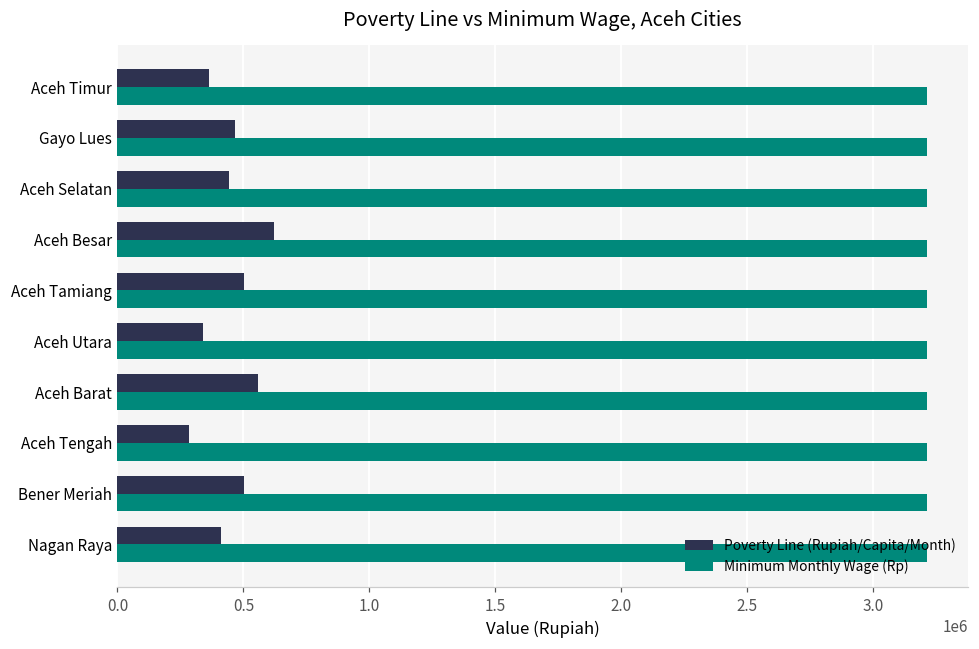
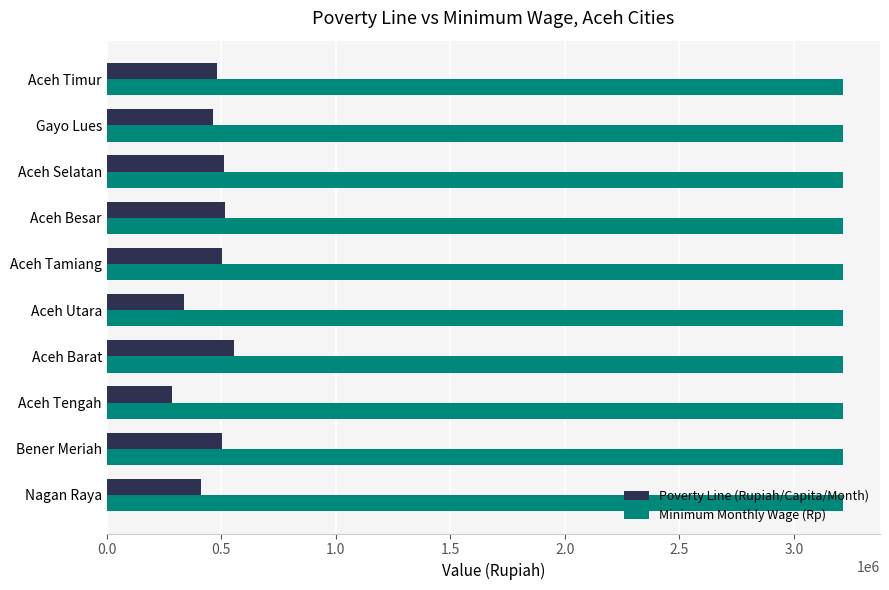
Poverty Line (Rupiah/Capita/Month), Aceh Timur: 360000 -> 480000
Poverty Line (Rupiah/Capita/Month), Aceh Selatan: 440000 -> 510000
Poverty Line (Rupiah/Capita/Month), Aceh Besar: 620000 -> 510000
